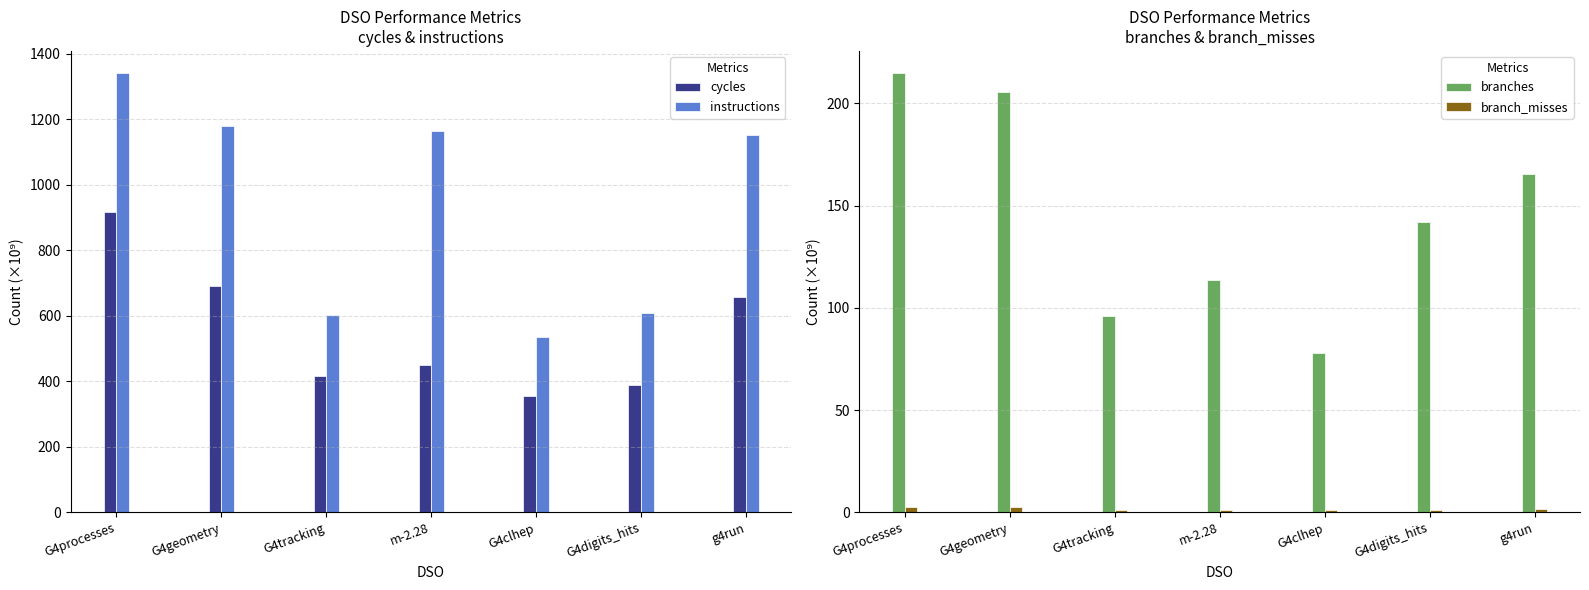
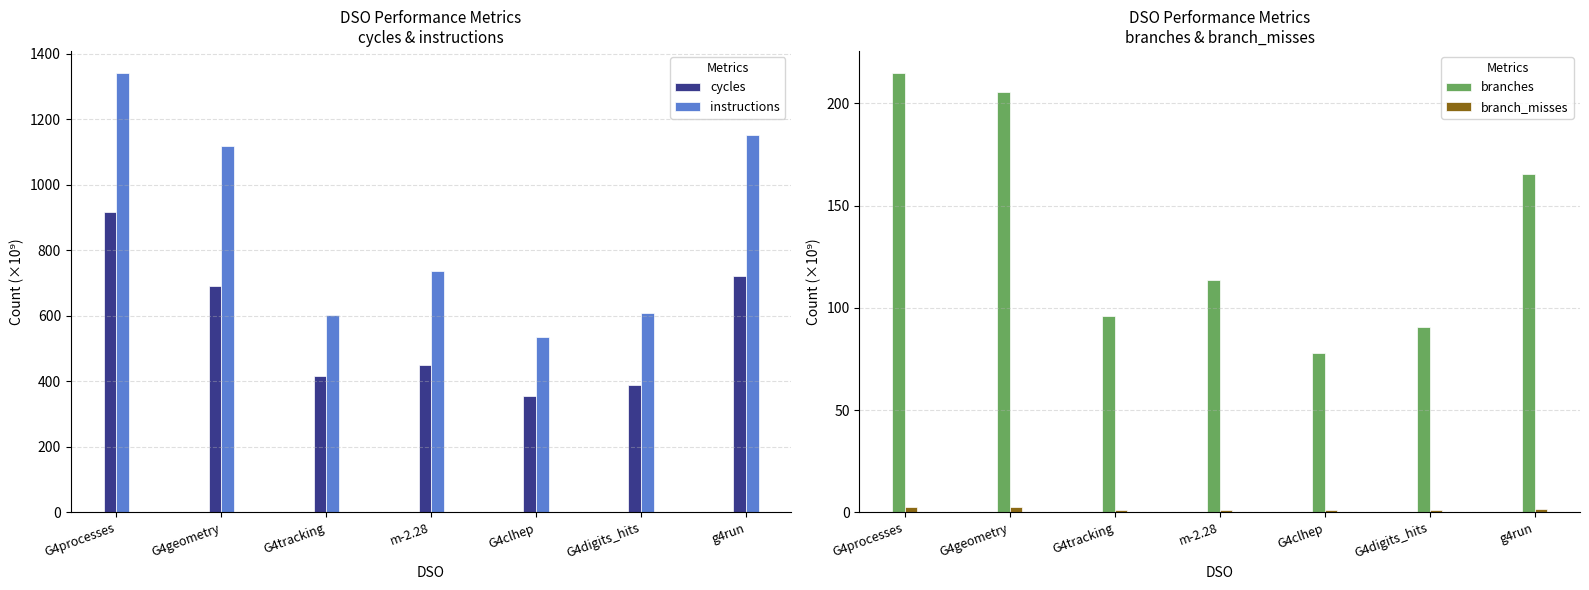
DSO Performance Metrics cycles & instructions, instructions, G4geometry: 1180 -> 1120
DSO Performance Metrics cycles & instructions, instructions, m-2.28: 1160 -> 740
DSO Performance Metrics cycles & instructions, cycles, g4run: 660 -> 720
DSO Performance Metrics branches & branch_misses, branches, G4digits_hits: 142 -> 91
